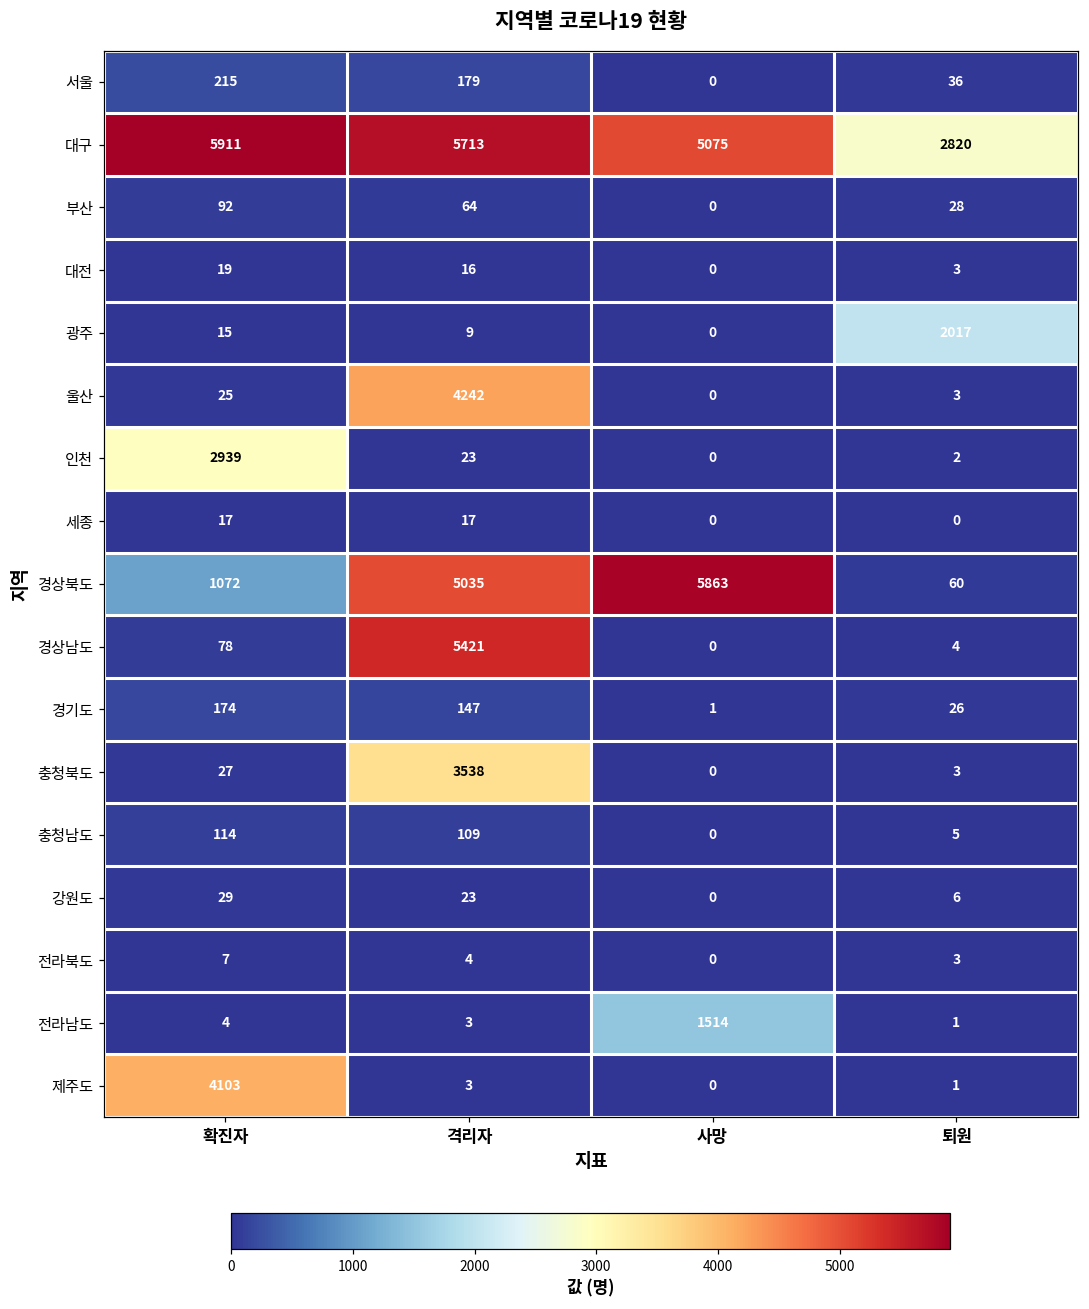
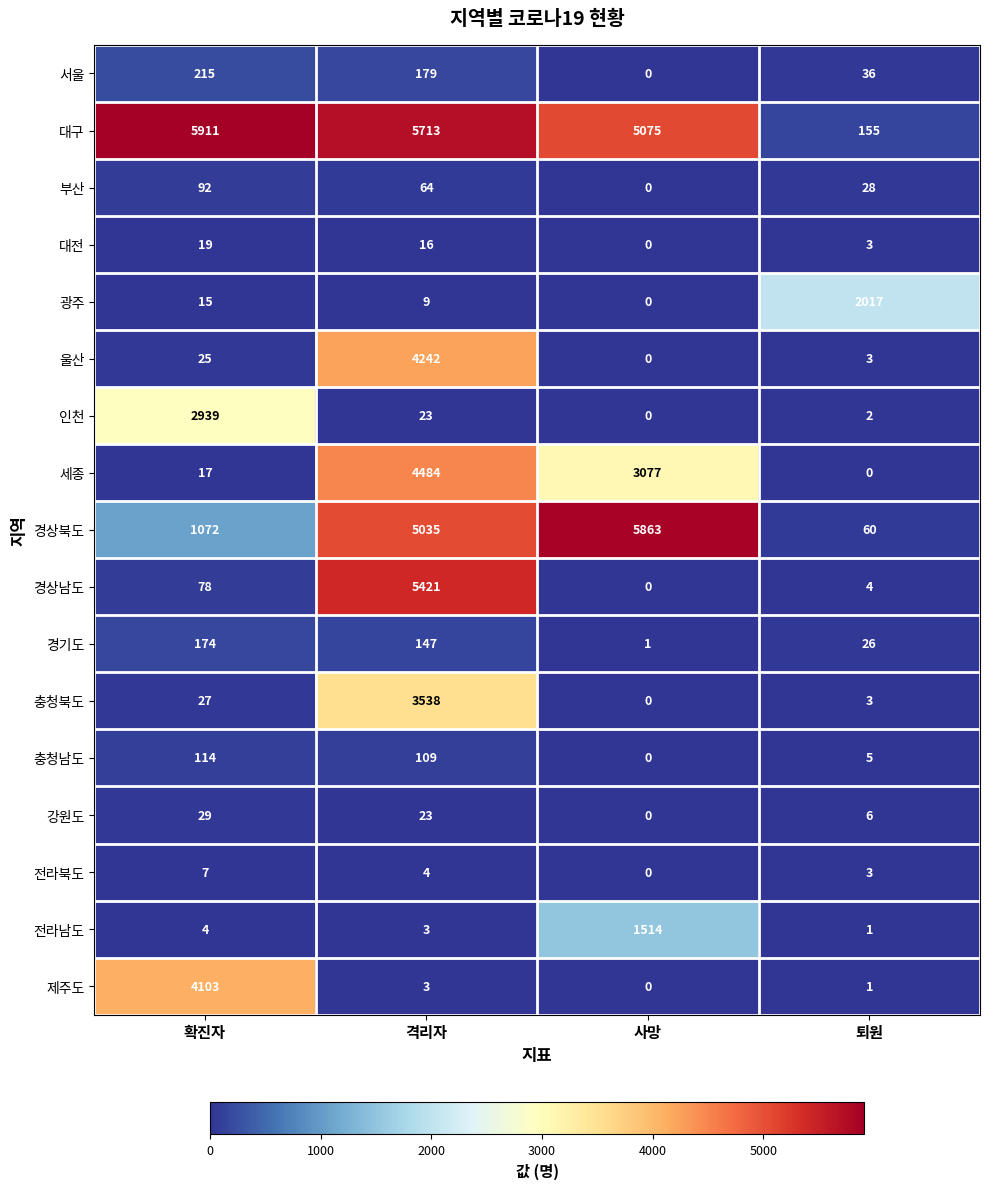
대구, 퇴원: 2820 -> 155
세종, 격리자: 17 -> 4484
세종, 사망: 0 -> 3077
